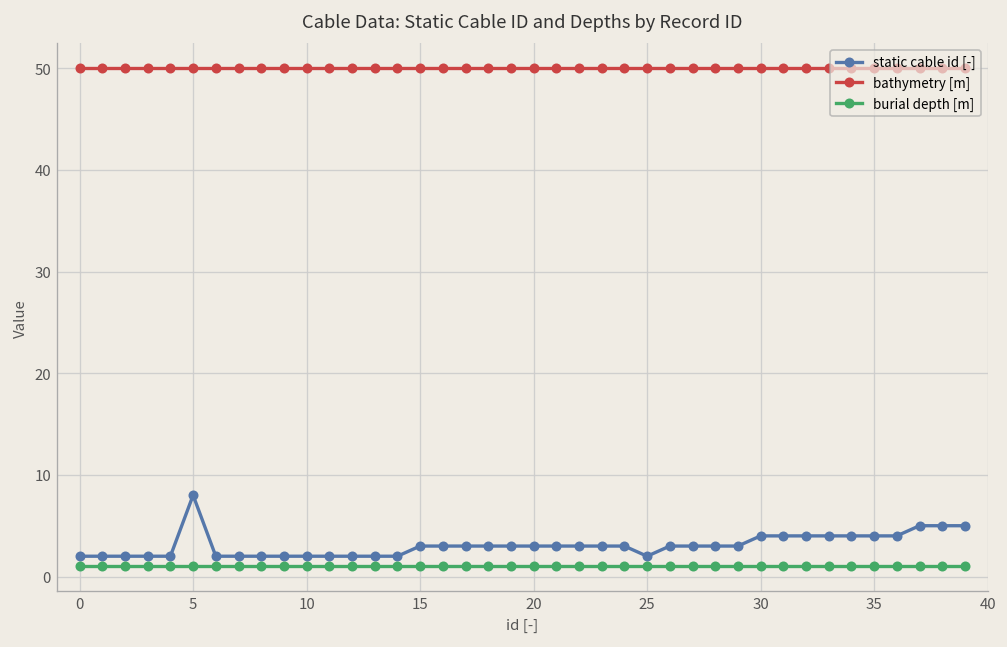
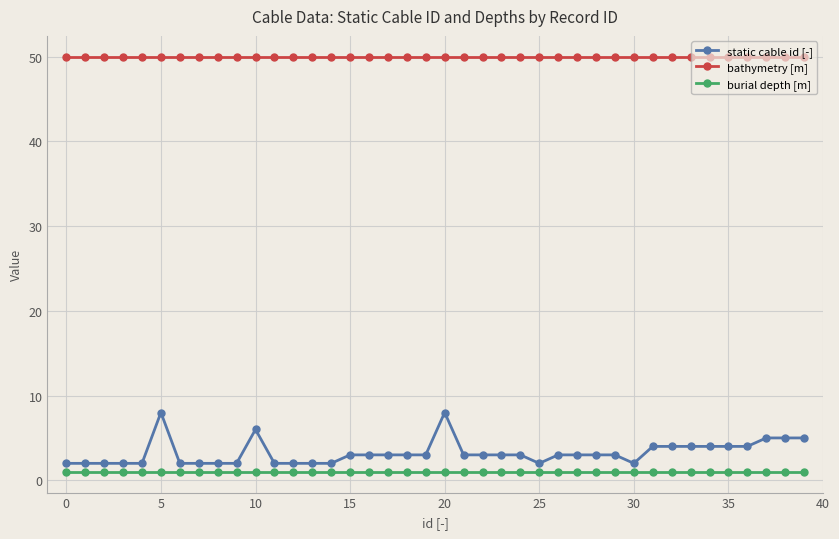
static cable id [-], 10: 2 -> 6
static cable id [-], 20: 3 -> 8
static cable id [-], 30: 4 -> 2
